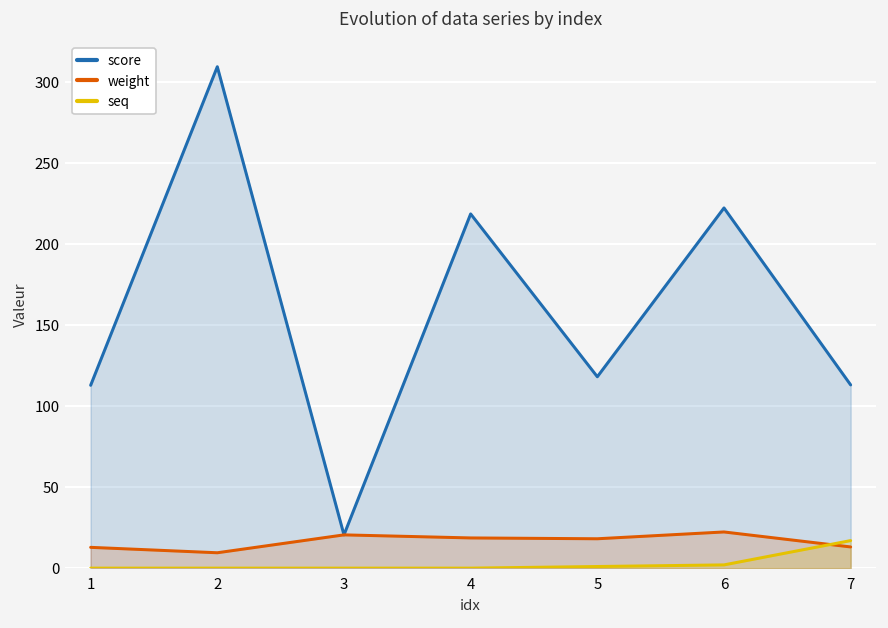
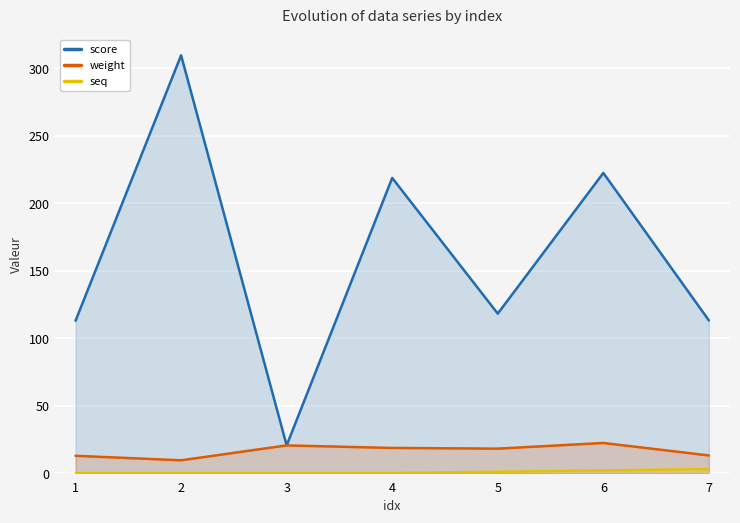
seq, 7: 17 -> 3
